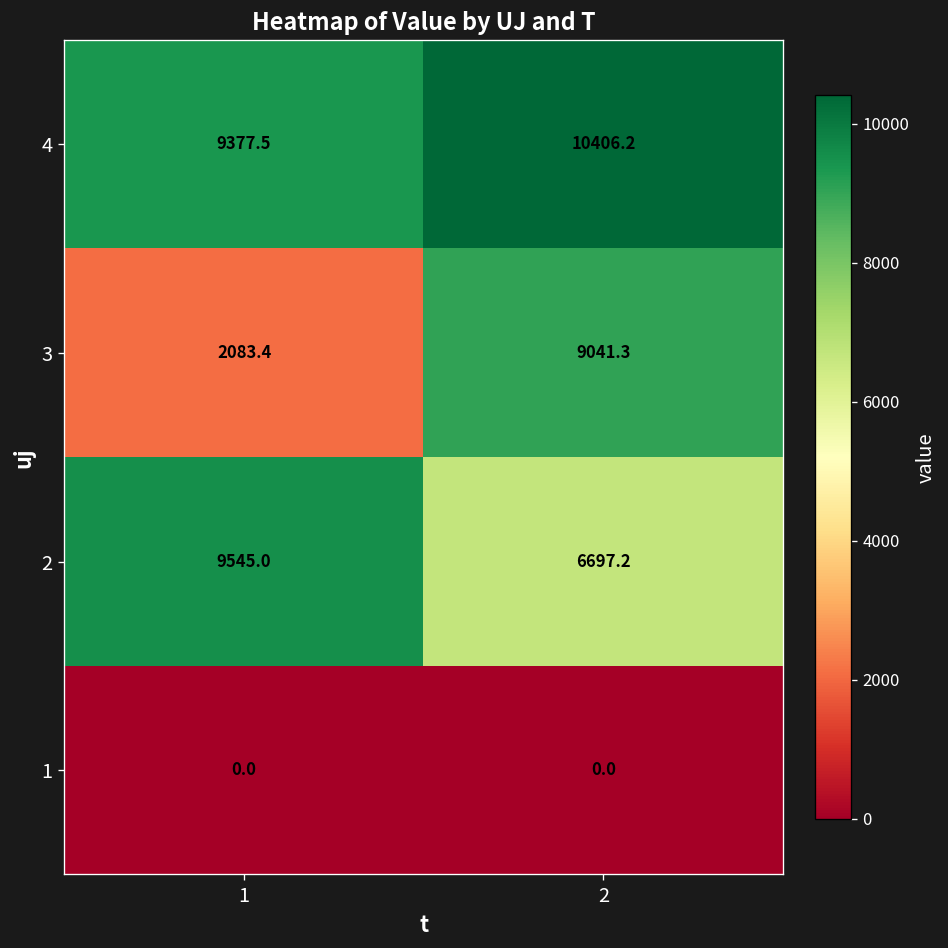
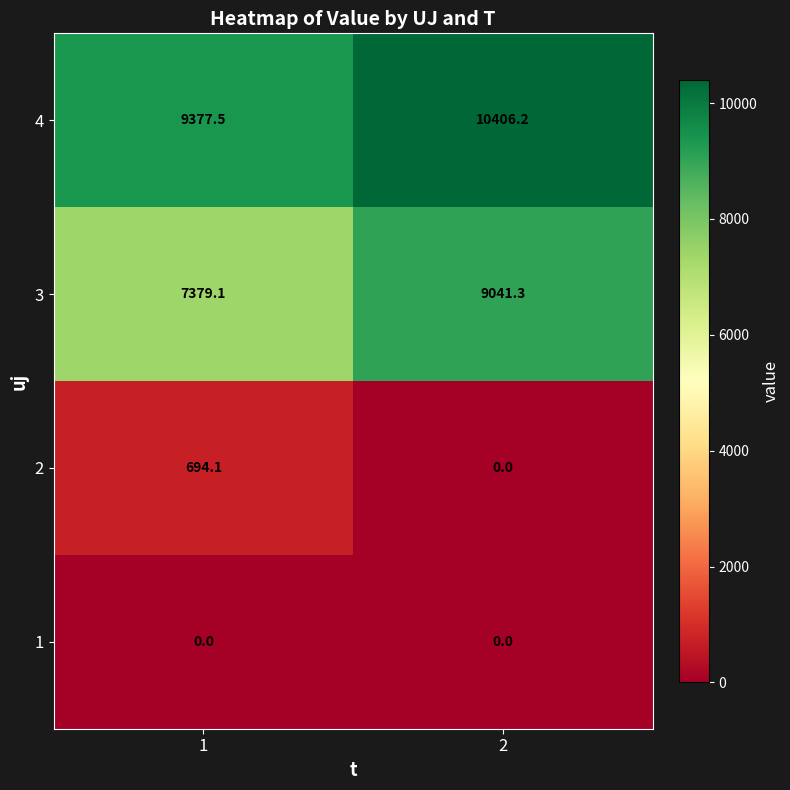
3, 1: 2083.4 -> 7379.1
2, 1: 9545.0 -> 694.1
2, 2: 6697.2 -> 0.0
